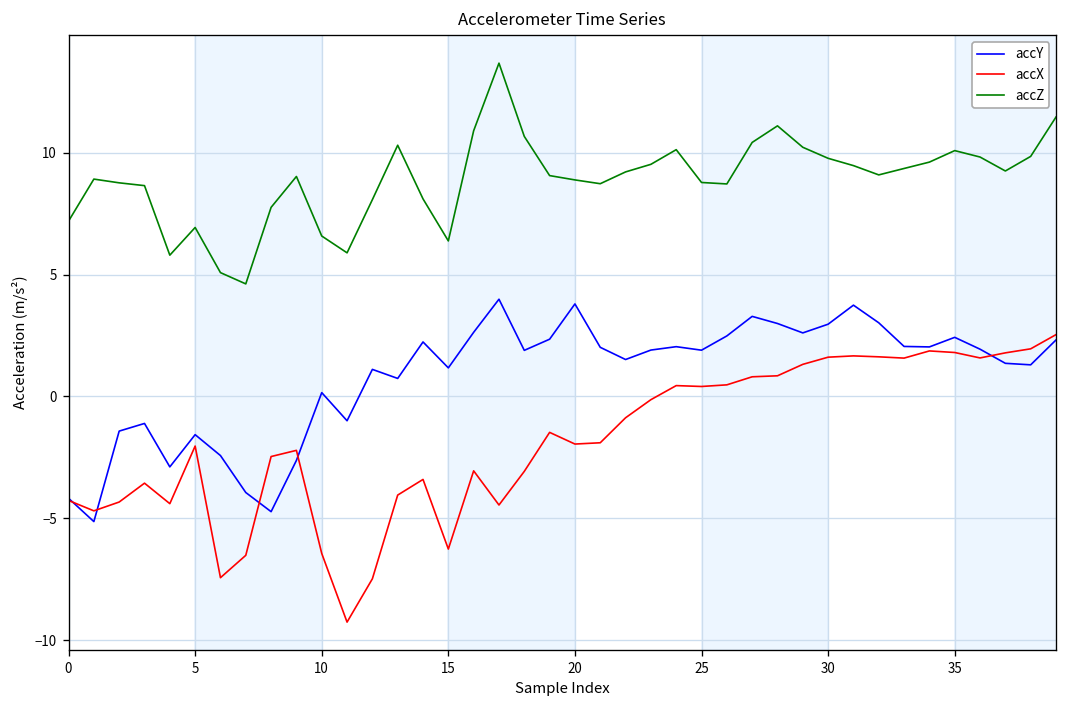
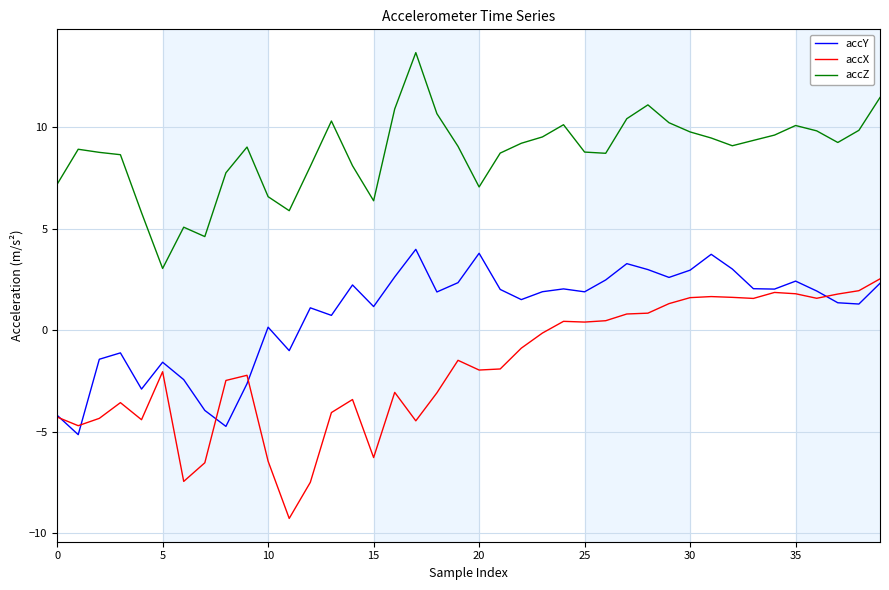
accZ, 5: 6.9 -> 3.0
accZ, 20: 8.9 -> 7.1
